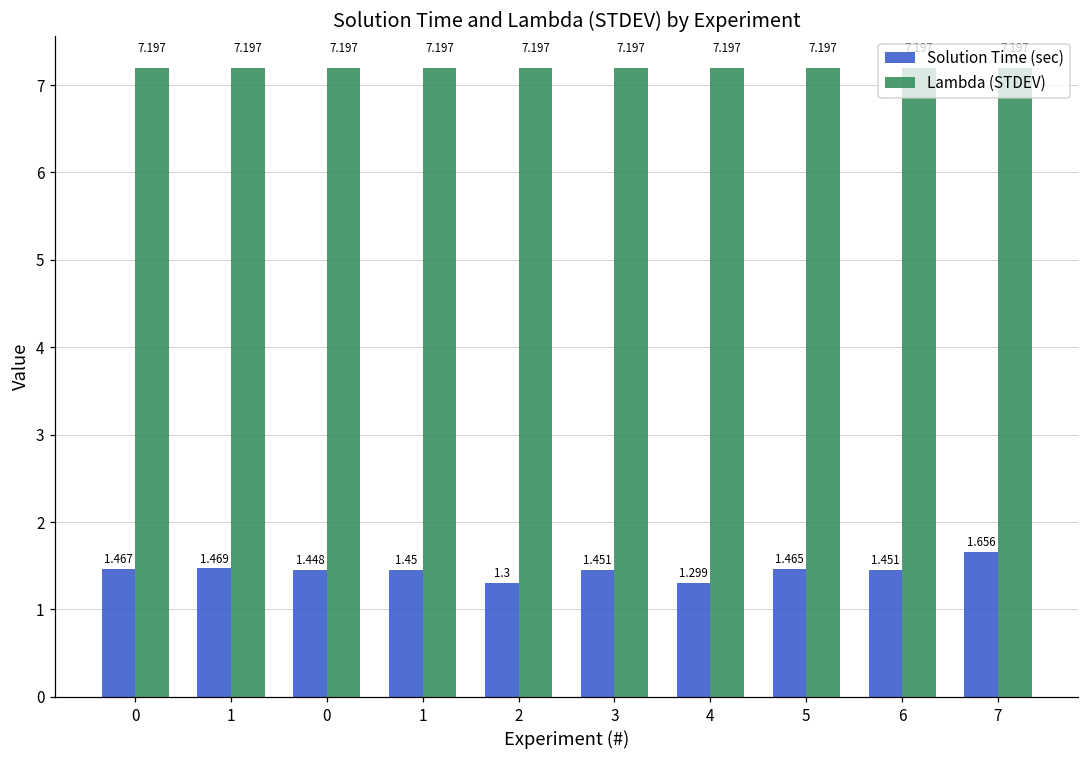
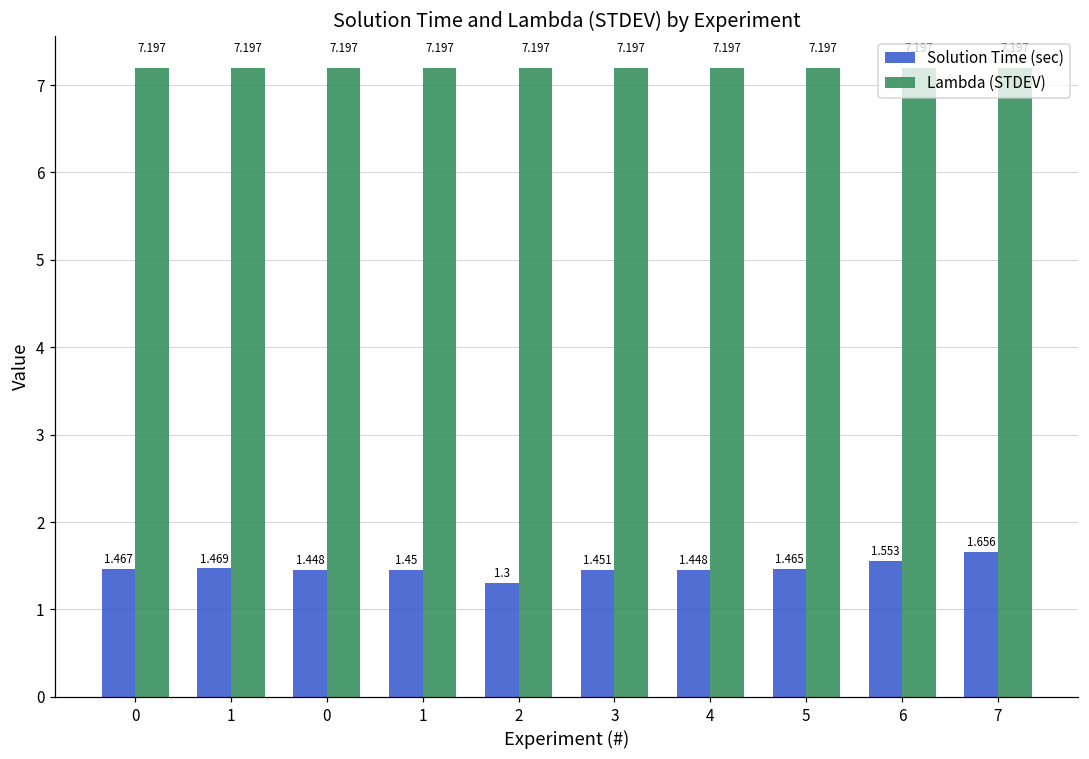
Solution Time (sec), 4: 1.299 -> 1.448
Solution Time (sec), 6: 1.451 -> 1.553
